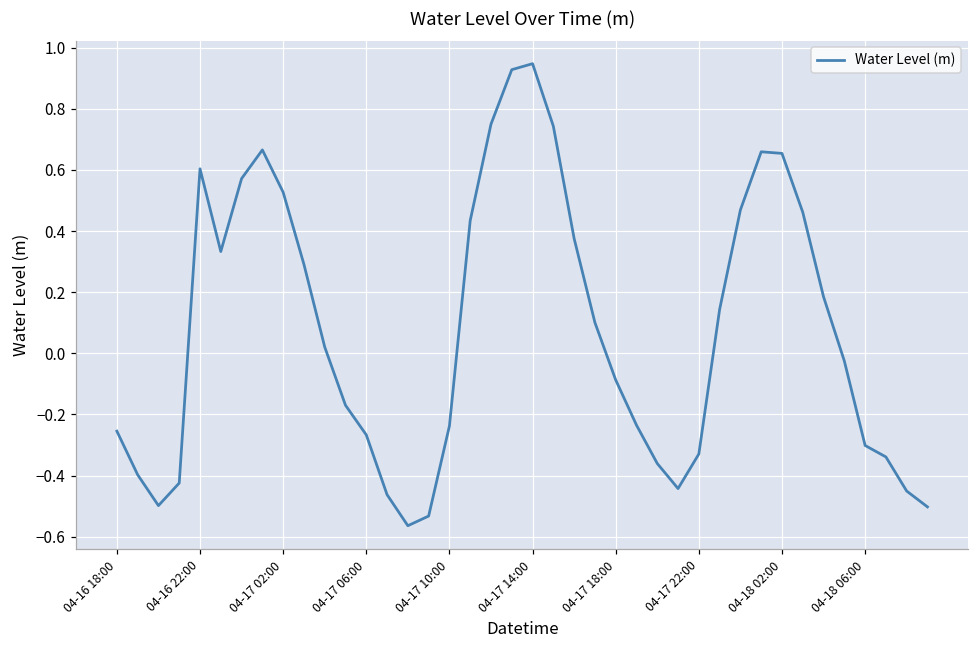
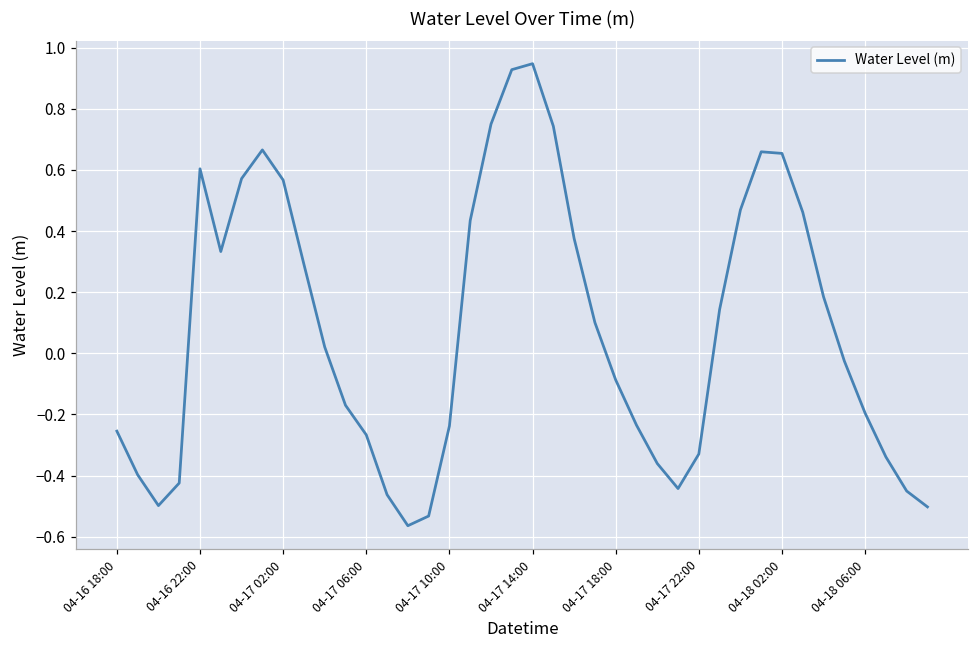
04-17 02:00: 0.53 -> 0.57
04-18 06:00: -0.30 -> -0.20
